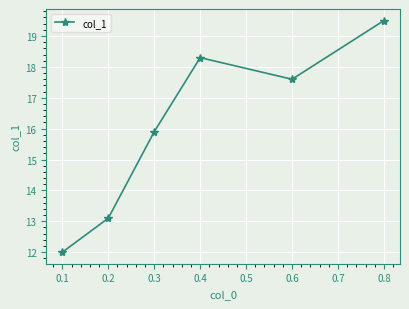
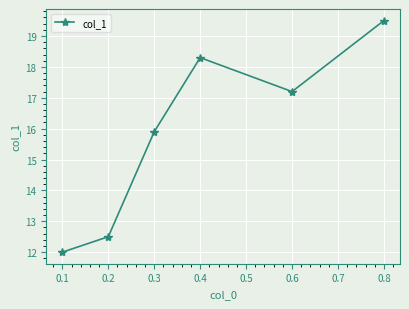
0.2: 13.1 -> 12.5
0.6: 17.6 -> 17.2
